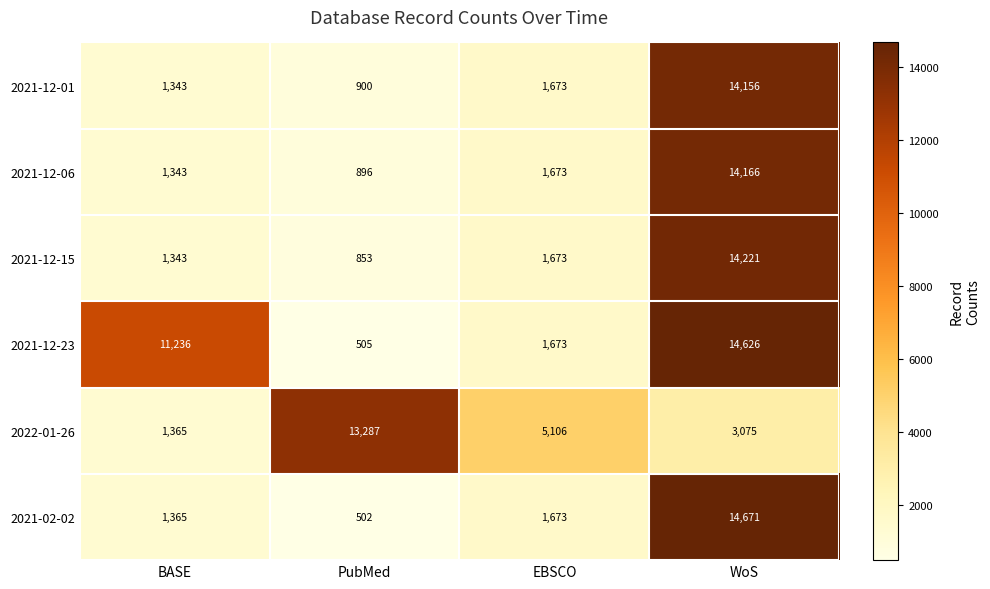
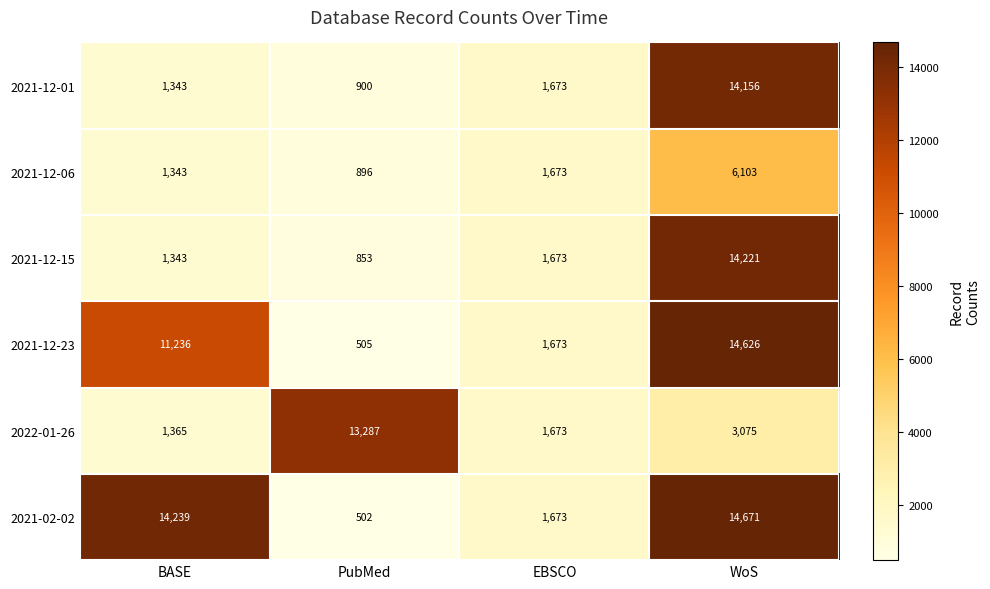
2021-12-06, WoS: 14,166 -> 6,103
2022-01-26, EBSCO: 5,106 -> 1,673
2021-02-02, BASE: 1,365 -> 14,239
